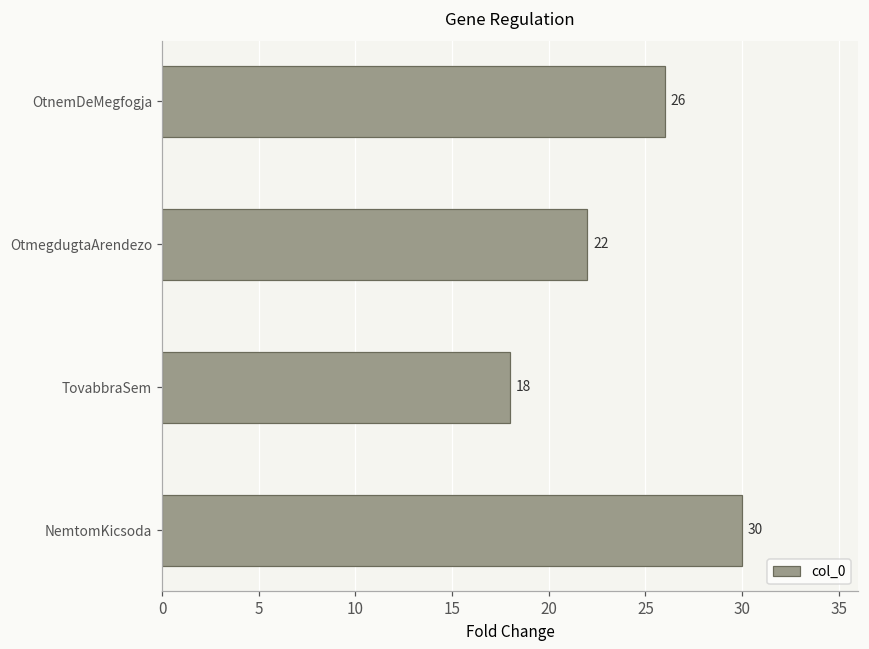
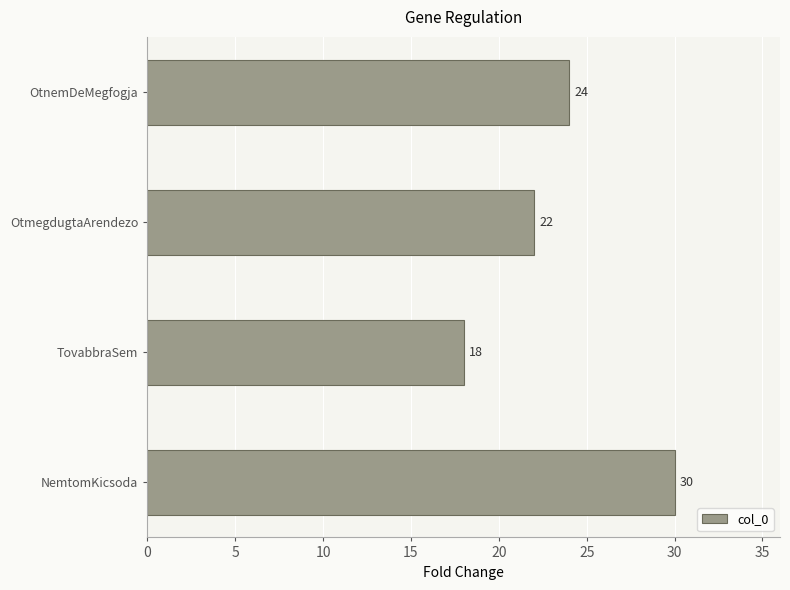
OtnemDeMegfogja: 26 -> 24
